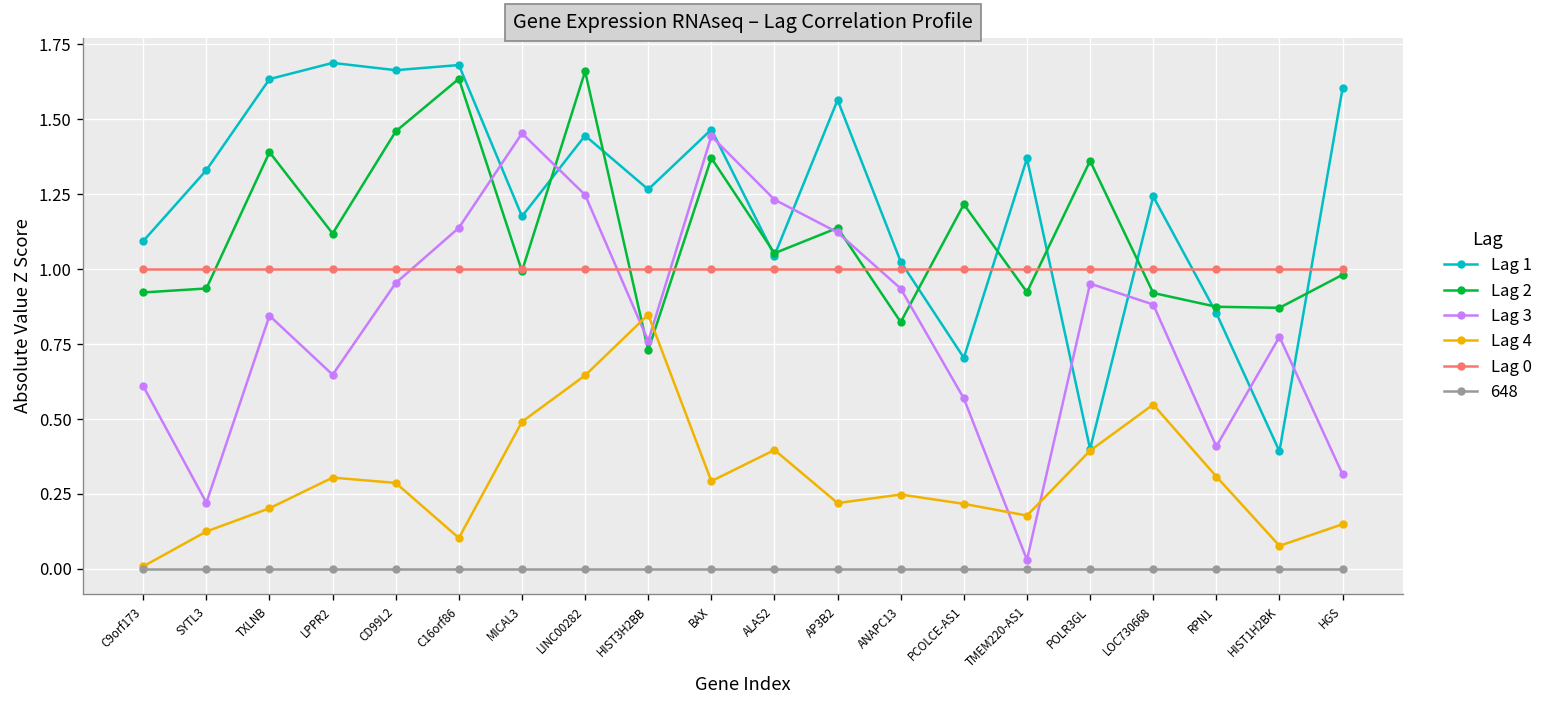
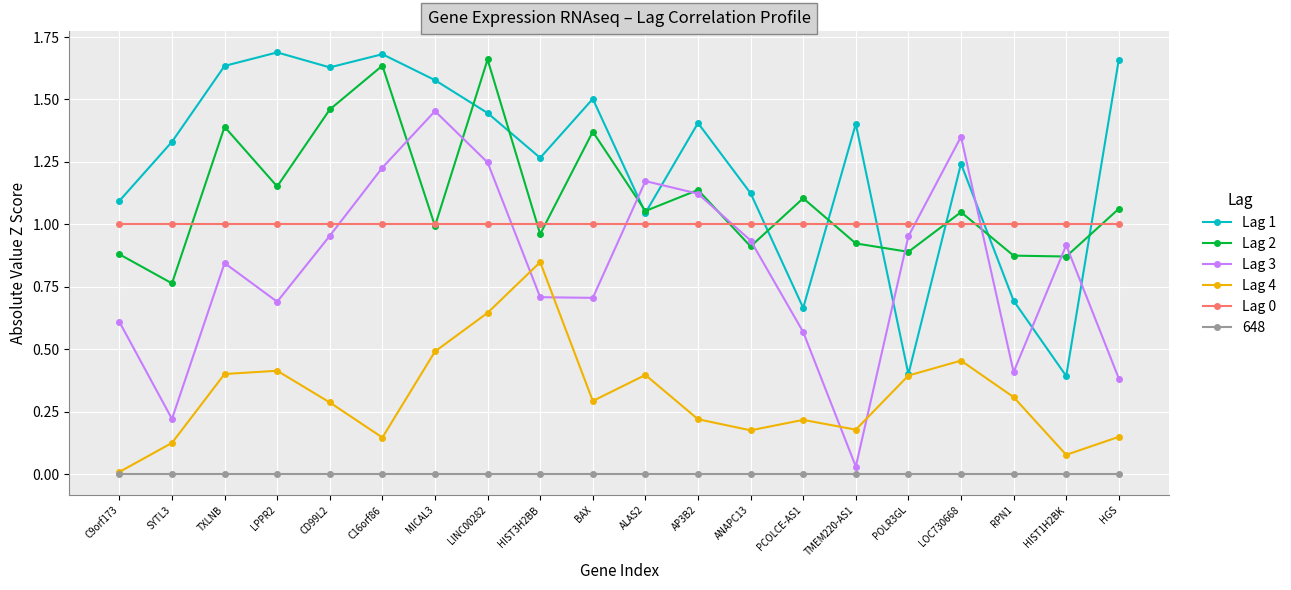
Lag 2, C9orf173: 0.92 -> 0.88
Lag 2, SYTL3: 0.94 -> 0.76
Lag 4, TXLNB: 0.20 -> 0.40
Lag 2, LPPR2: 1.12 -> 1.15
Lag 3, LPPR2: 0.65 -> 0.69
Lag 4, LPPR2: 0.30 -> 0.41
Lag 1, CD99L2: 1.66 -> 1.63
Lag 3, C16orf86: 1.14 -> 1.23
Lag 4, C16orf86: 0.10 -> 0.15
Lag 1, MICAL3: 1.18 -> 1.58
Lag 2, HIST3H2BB: 0.73 -> 0.96
Lag 3, HIST3H2BB: 0.76 -> 0.71
Lag 1, BAX: 1.47 -> 1.50
Lag 3, BAX: 1.44 -> 0.71
Lag 3, ALAS2: 1.23 -> 1.17
Lag 1, AP3B2: 1.56 -> 1.41
Lag 1, ANAPC13: 1.02 -> 1.12
Lag 2, ANAPC13: 0.82 -> 0.91
Lag 4, ANAPC13: 0.25 -> 0.18
Lag 1, PCOLCE-AS1: 0.70 -> 0.67
Lag 2, PCOLCE-AS1: 1.22 -> 1.10
Lag 1, TMEM220-AS1: 1.37 -> 1.40
Lag 2, POLR3GL: 1.36 -> 0.89
Lag 2, LOC730668: 0.92 -> 1.05
Lag 3, LOC730668: 0.88 -> 1.35
Lag 4, LOC730668: 0.55 -> 0.45
Lag 1, RPN1: 0.85 -> 0.69
Lag 3, HIST1H2BK: 0.77 -> 0.92
Lag 1, HGS: 1.60 -> 1.66
Lag 2, HGS: 0.98 -> 1.06
Lag 3, HGS: 0.32 -> 0.38
